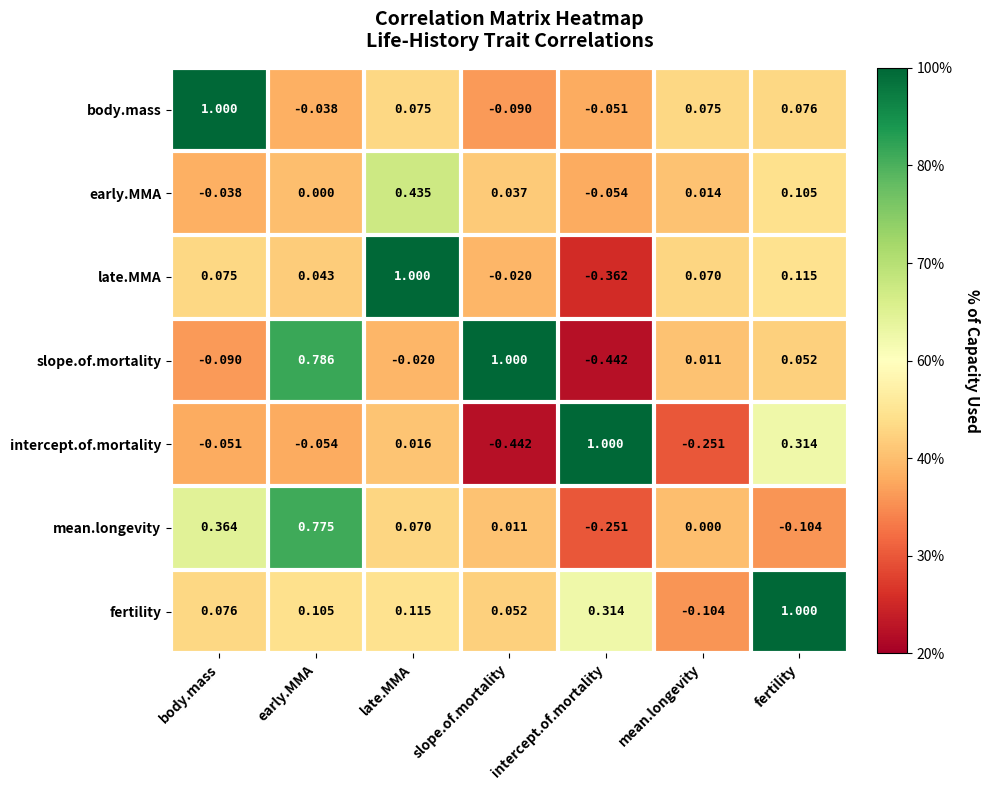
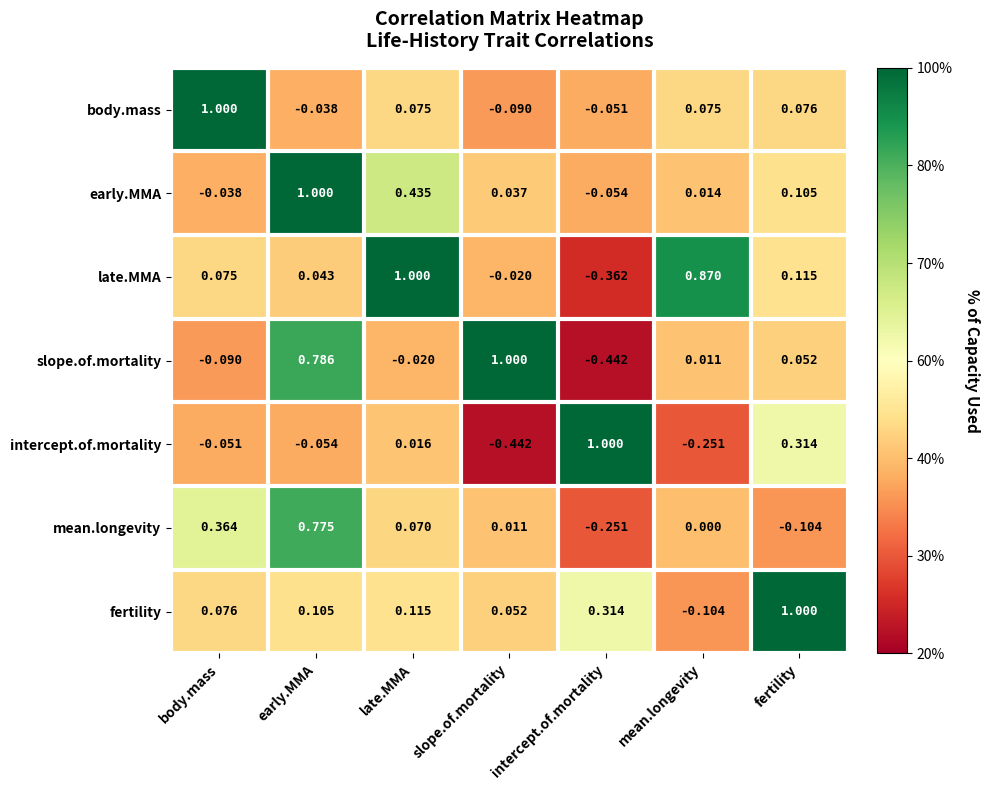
early.MMA, early.MMA: 0.000 -> 1.000
late.MMA, mean.longevity: 0.070 -> 0.870
